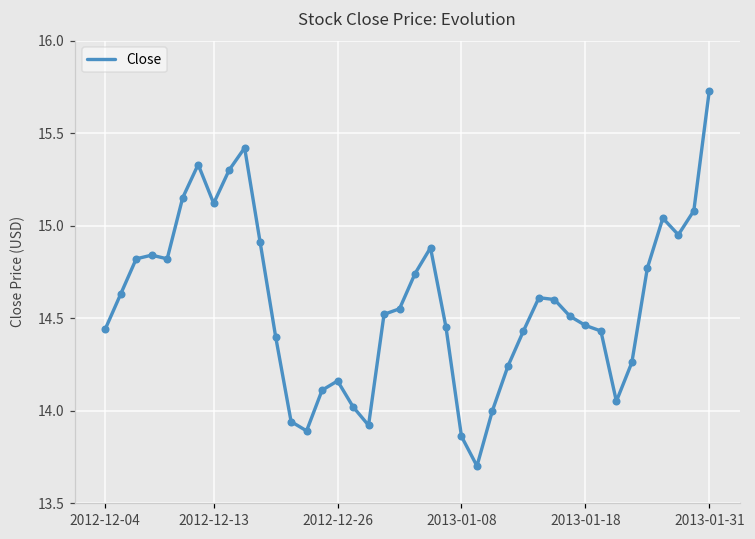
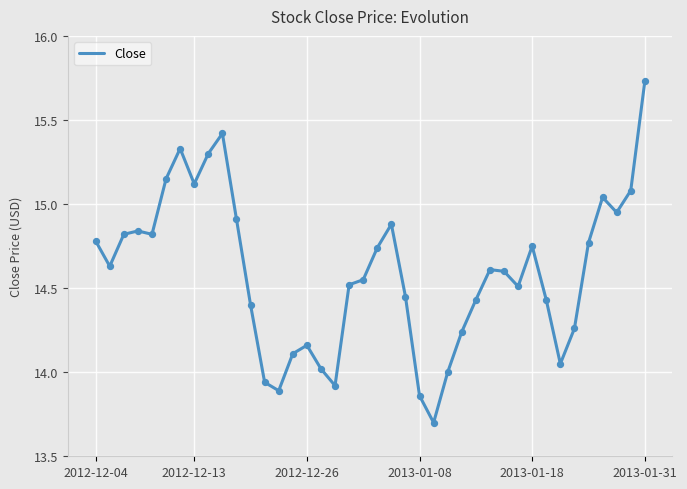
2012-12-04: 14.44 -> 14.78
2013-01-18: 14.46 -> 14.75
